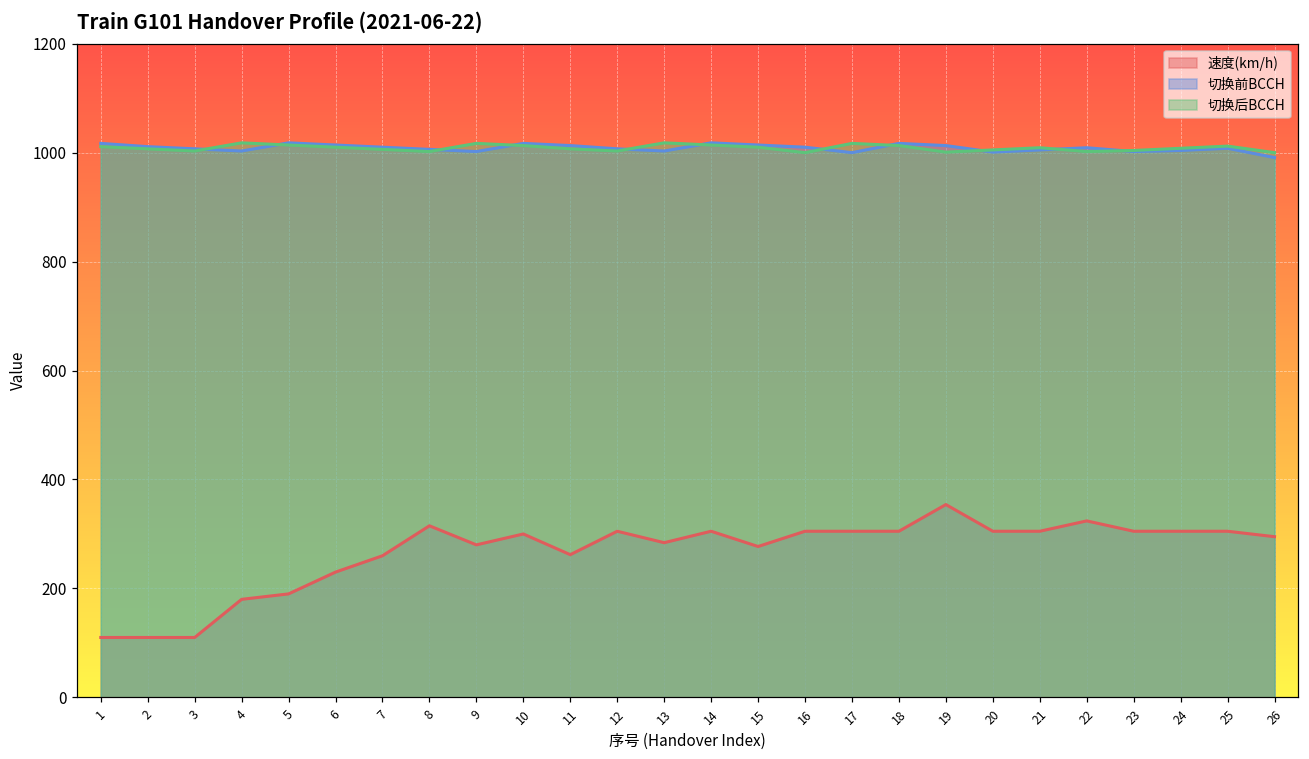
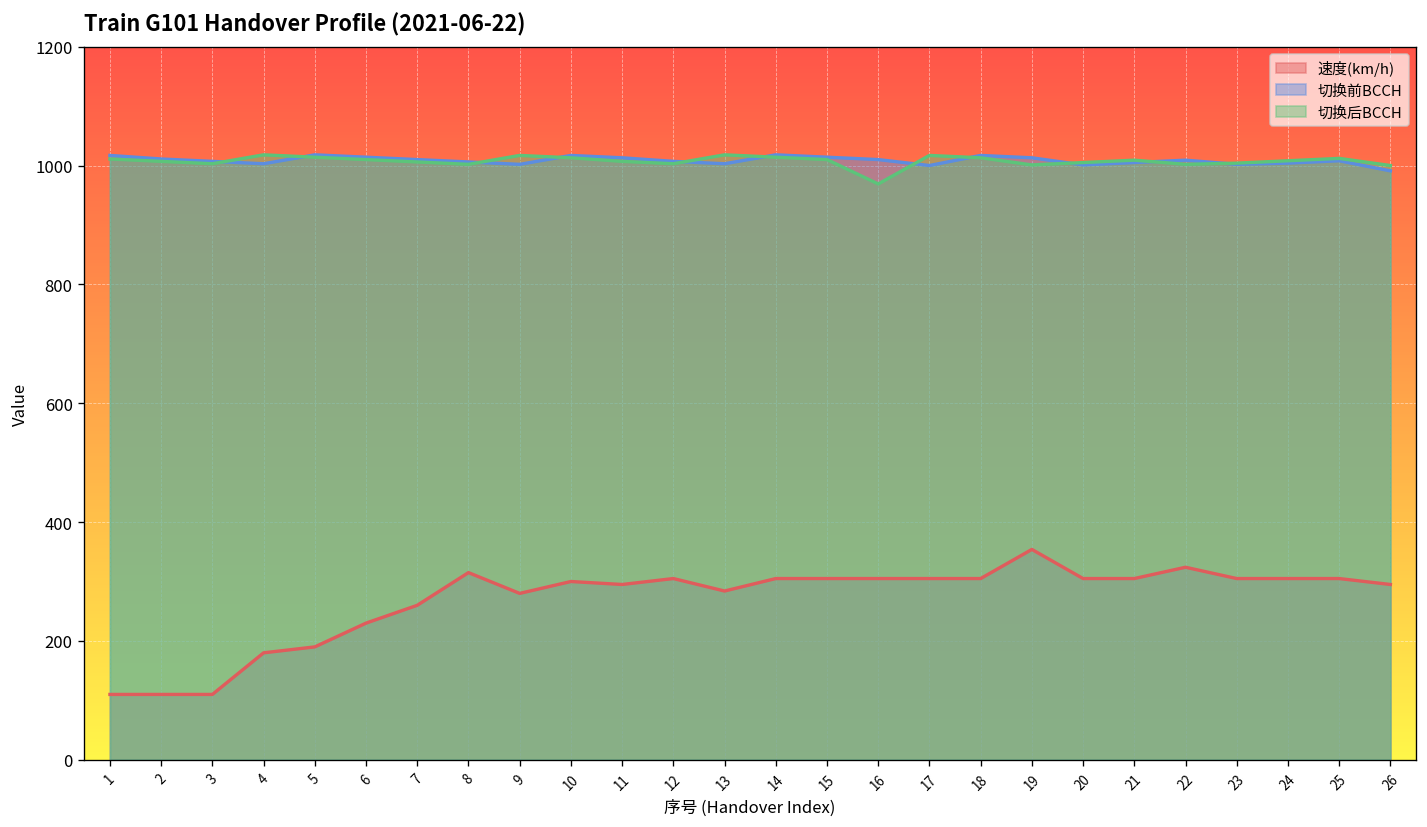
速度(km/h), 11: 260 -> 300
速度(km/h), 15: 280 -> 310
切换后BCCH, 16: 1000 -> 970
